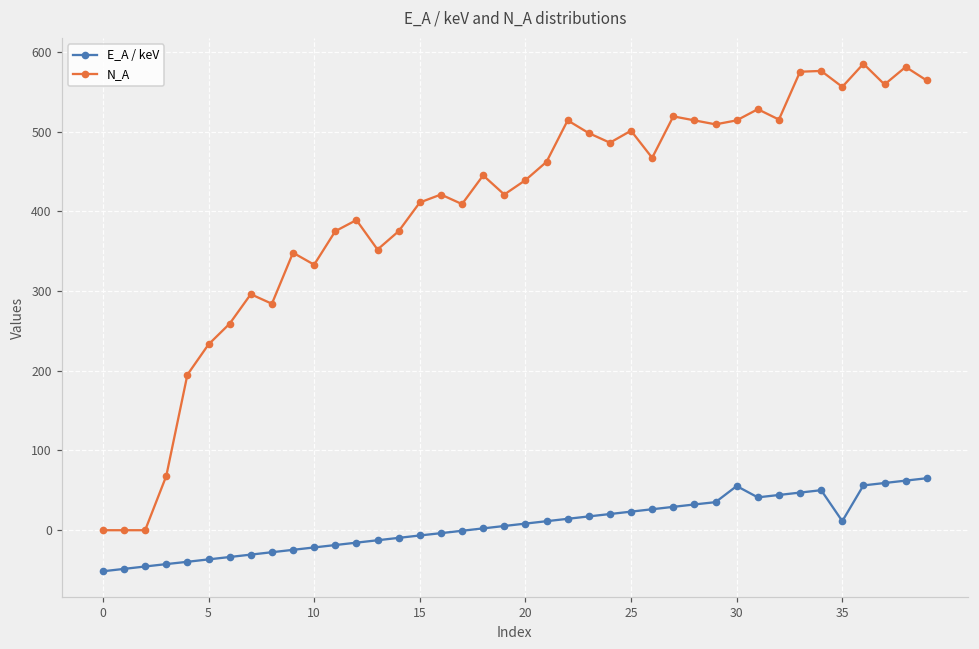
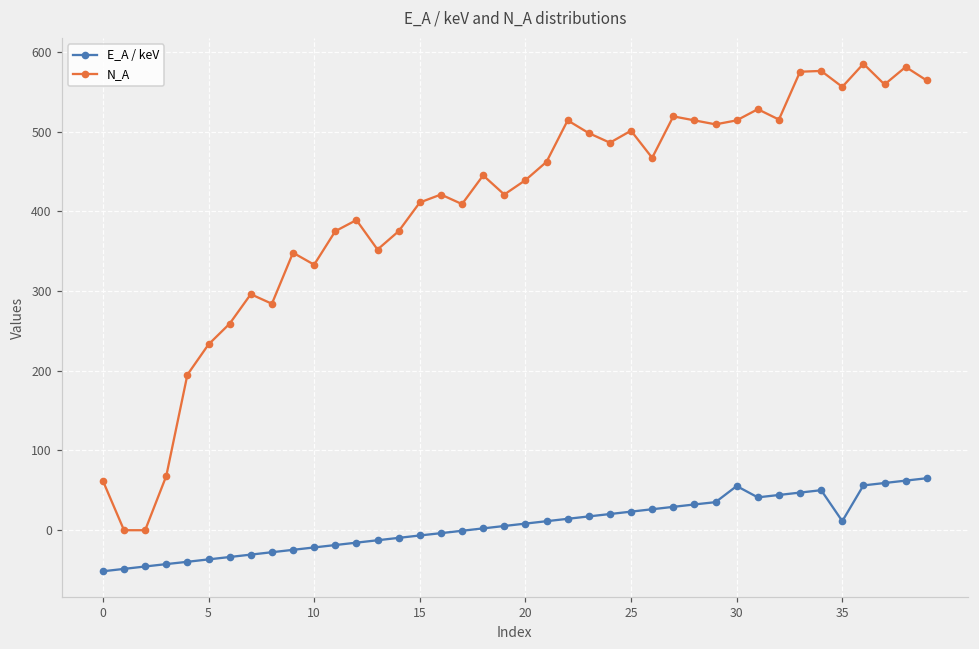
N_A, 0: 0 -> 60
